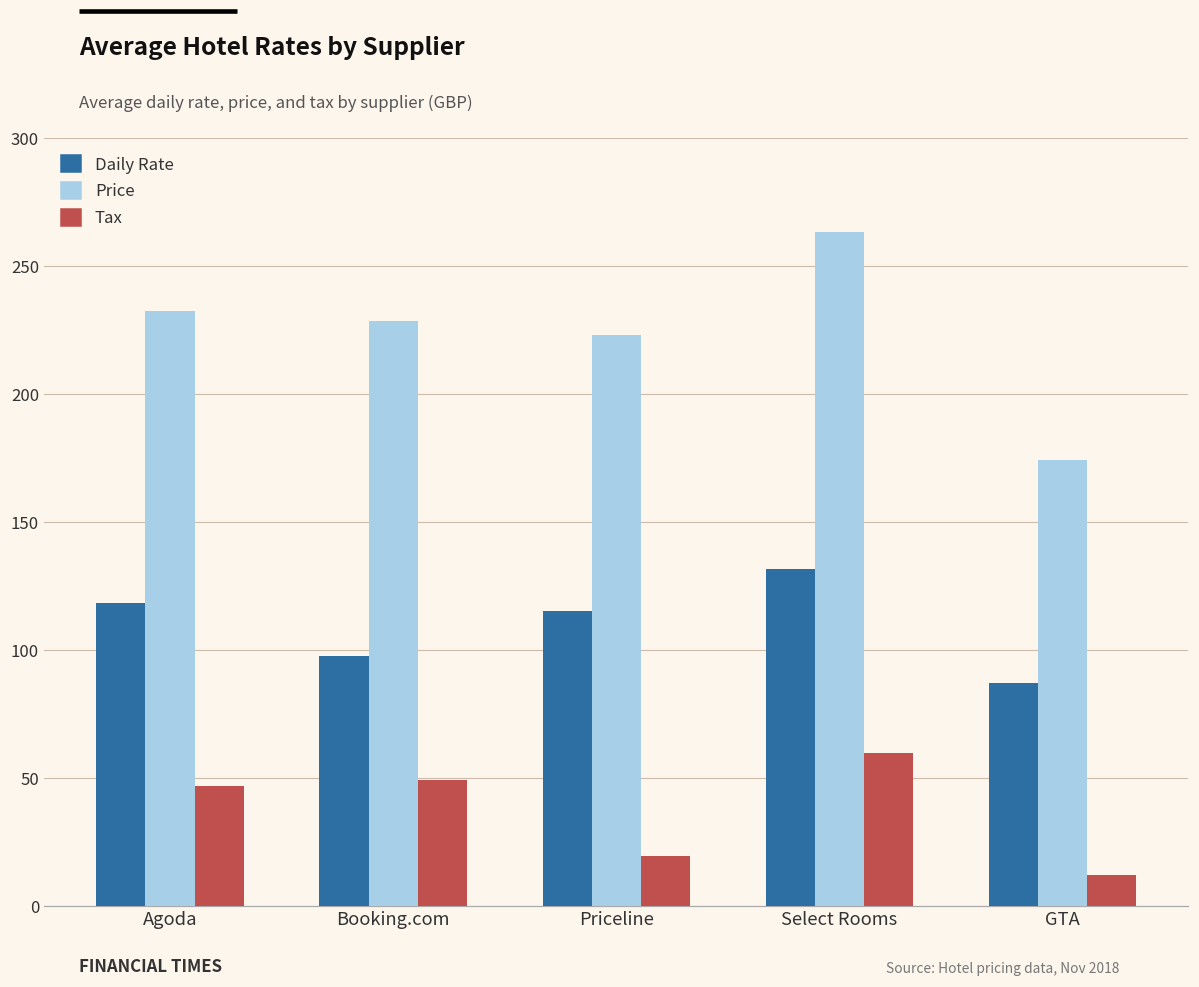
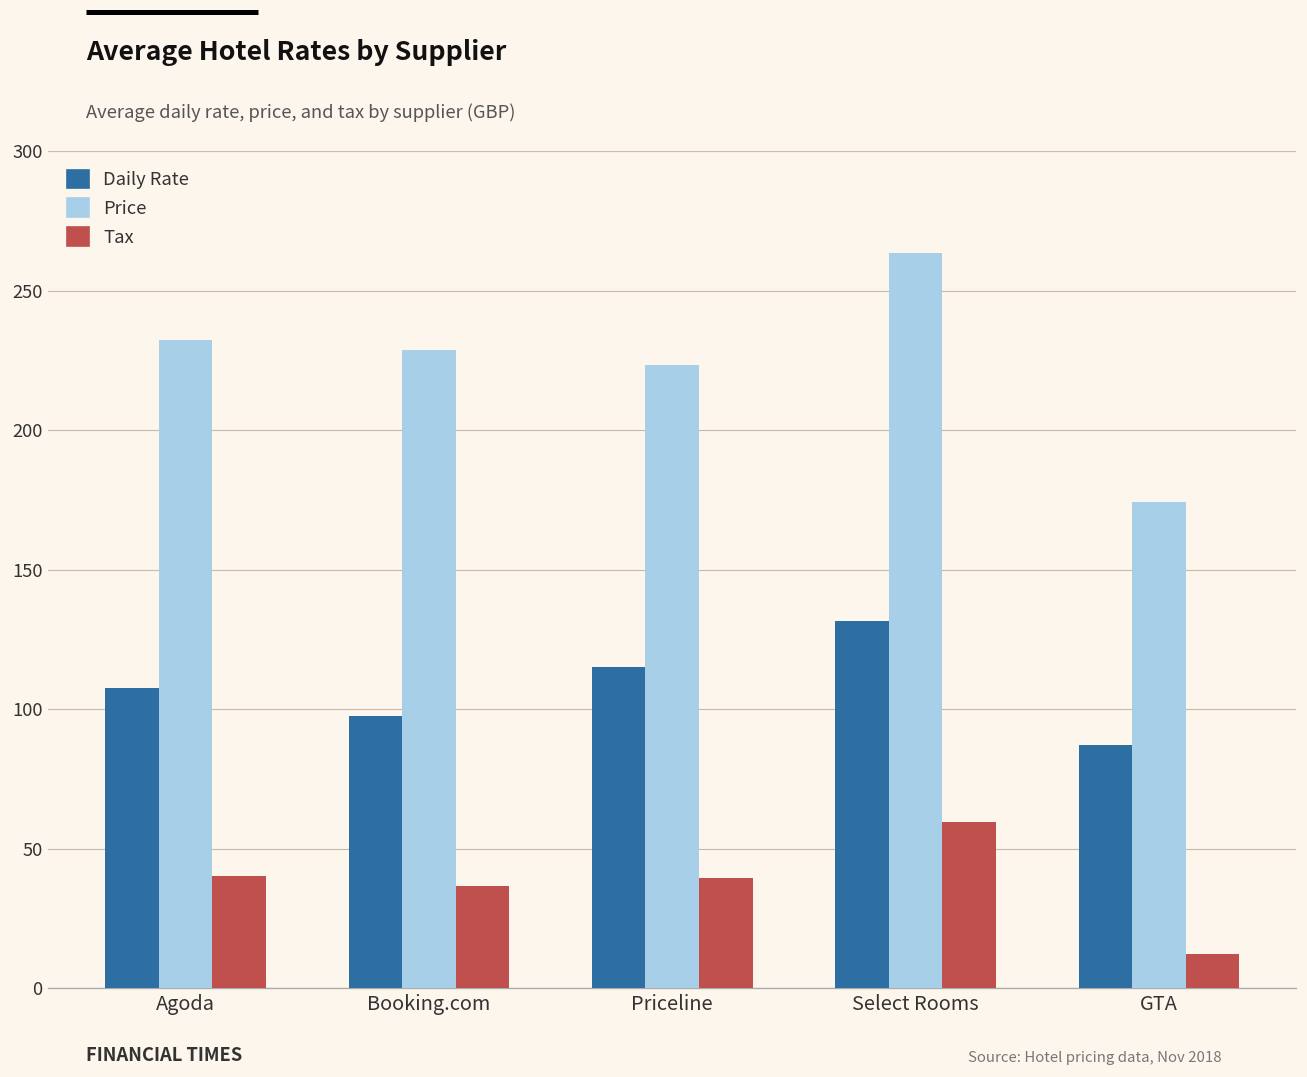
Daily Rate, Agoda: 118 -> 108
Tax, Agoda: 47 -> 40
Tax, Booking.com: 49 -> 37
Tax, Priceline: 19 -> 40
